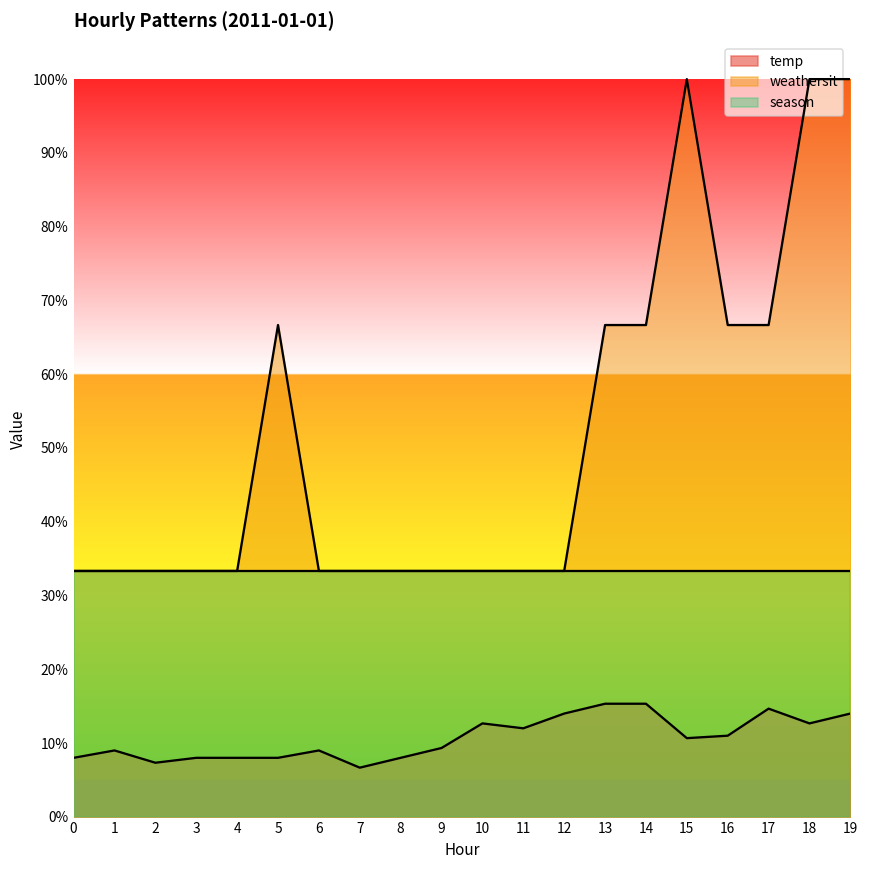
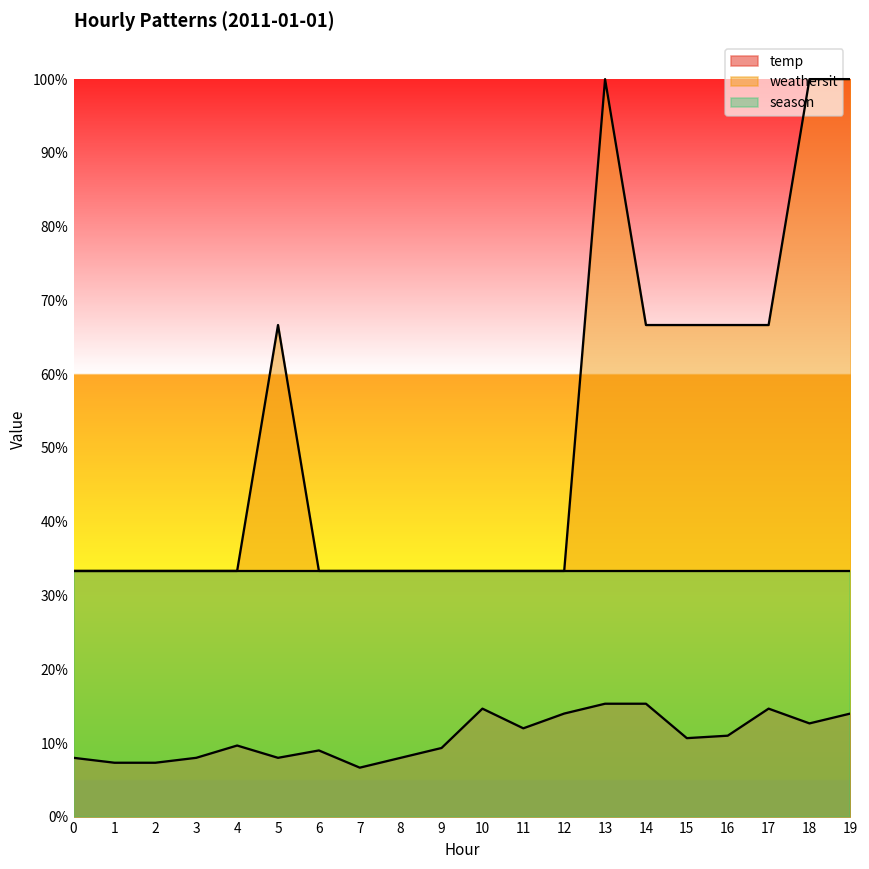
temp, 1: 9% -> 7%
temp, 4: 8% -> 10%
temp, 10: 13% -> 15%
weathersit, 13: 67% -> 100%
weathersit, 15: 100% -> 67%
